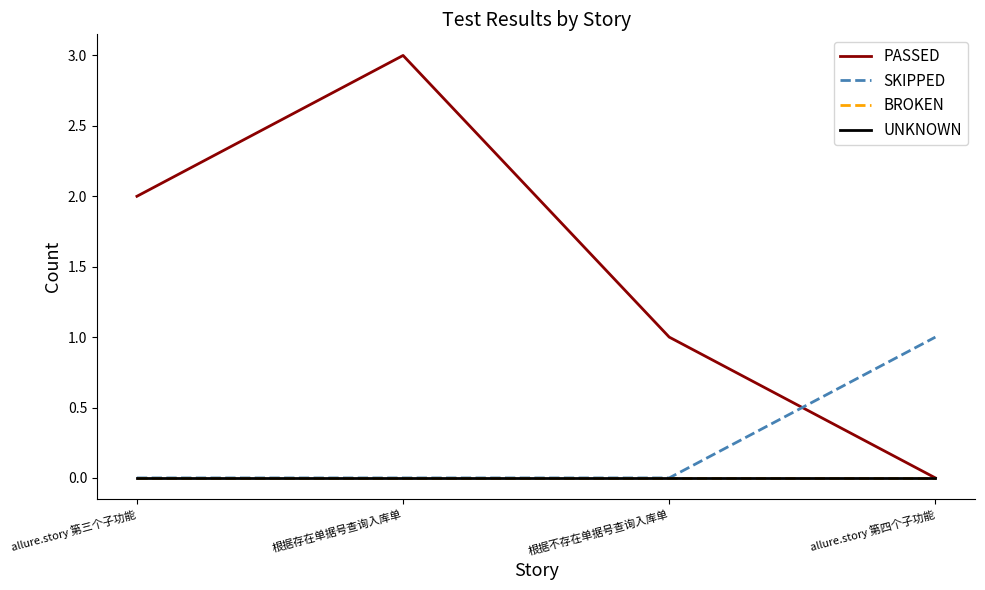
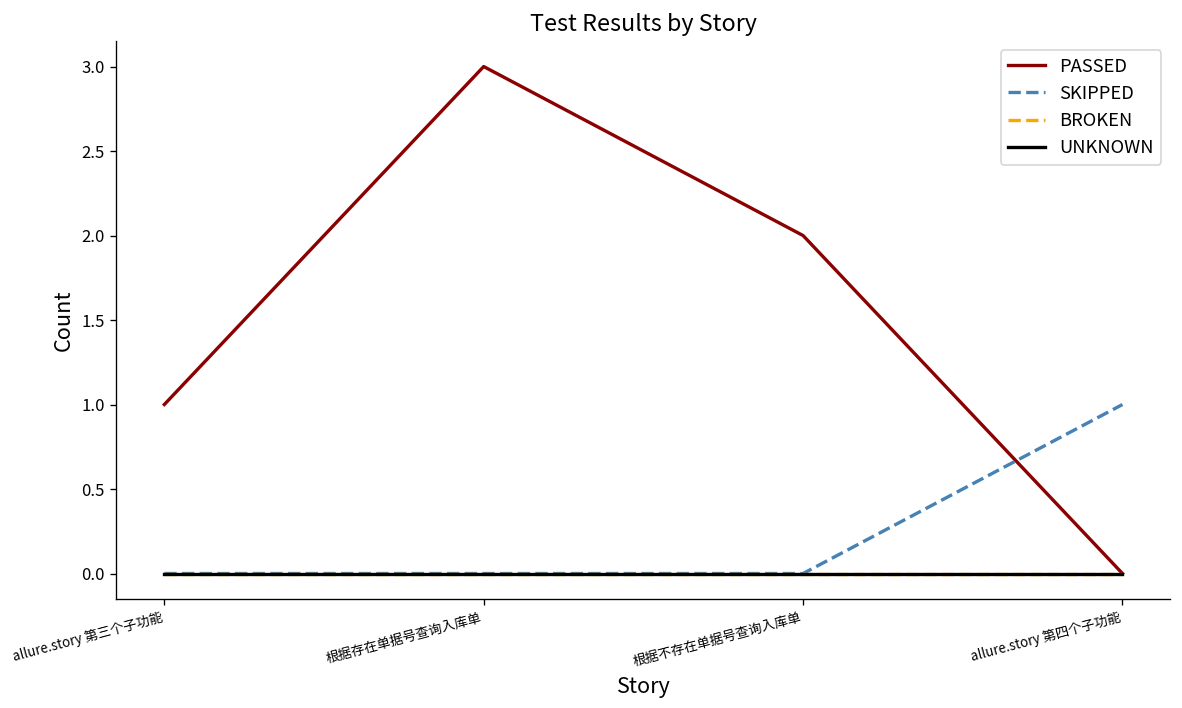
PASSED, allure.story 第三个子功能: 2 -> 1
PASSED, 根据不存在单据号查询入库单: 1 -> 2
